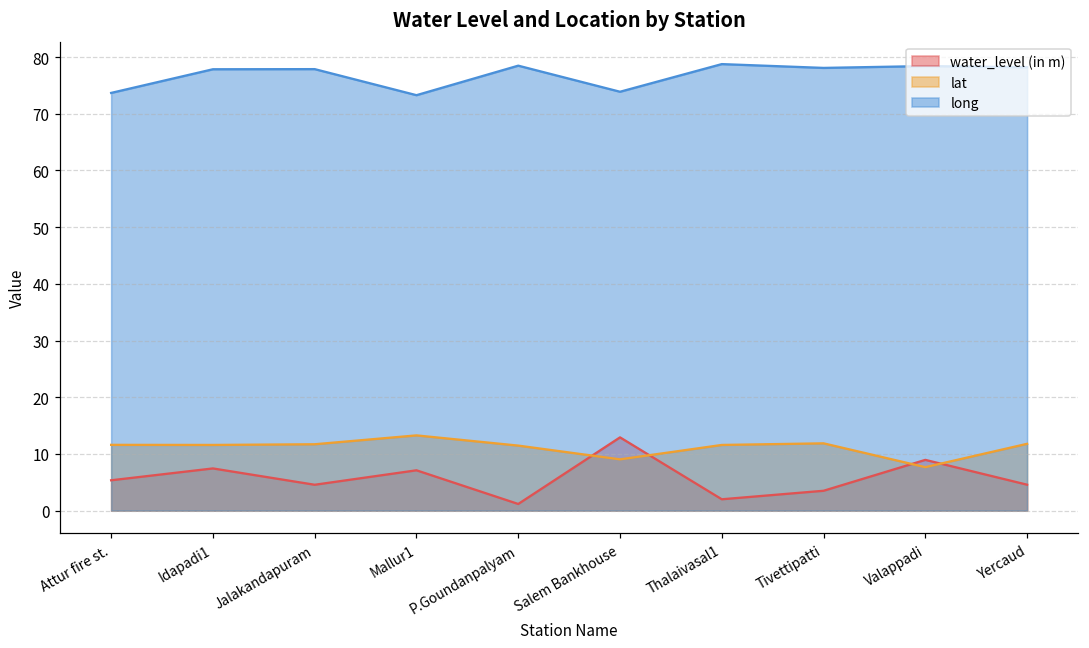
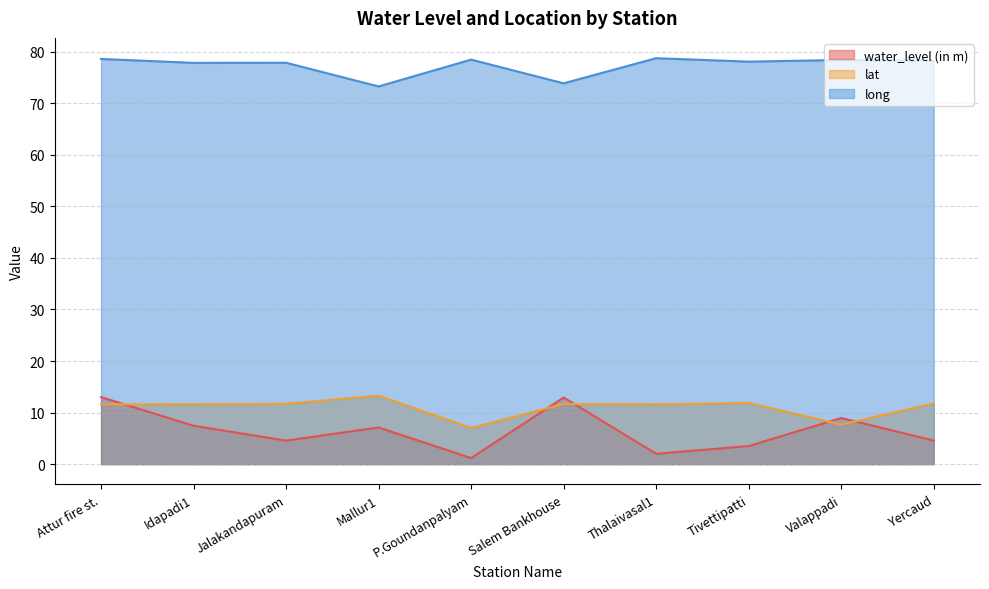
water_level (in m), Attur fire st.: 5 -> 13
long, Attur fire st.: 74 -> 79
lat, P.Goundanpalyam: 11 -> 7
lat, Salem Bankhouse: 9 -> 12
